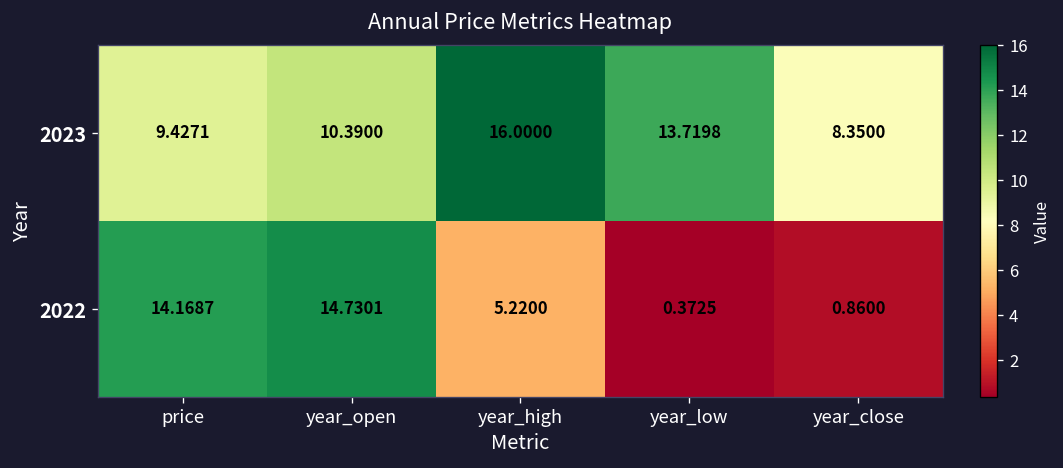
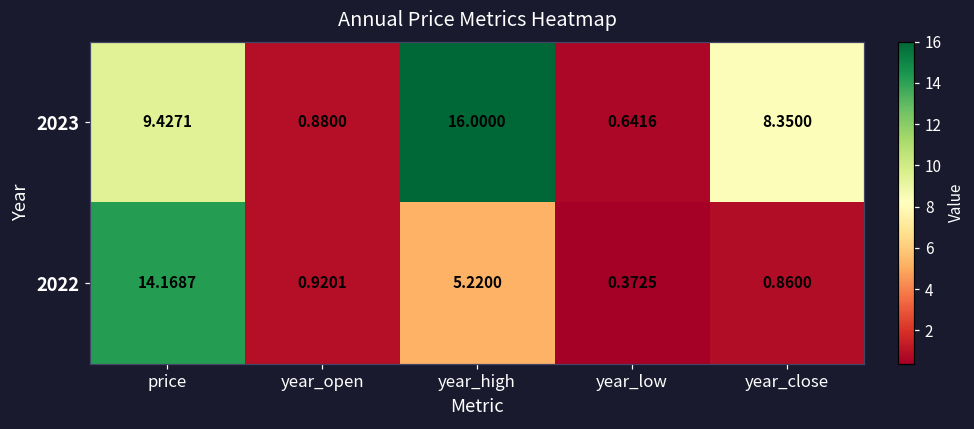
2023, year_open: 10.3900 -> 0.8800
2023, year_low: 13.7198 -> 0.6416
2022, year_open: 14.7301 -> 0.9201
